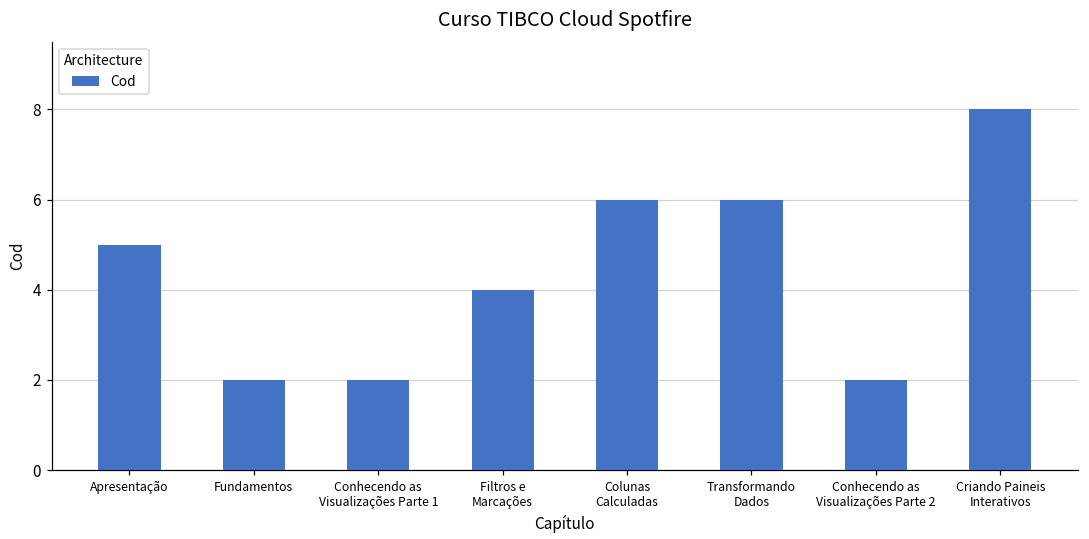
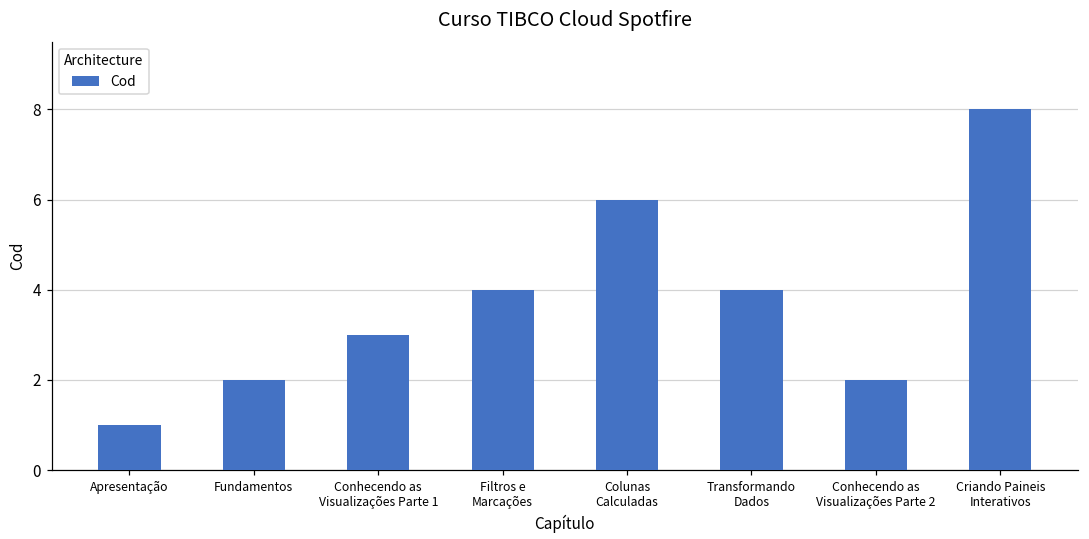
Apresentação: 5 -> 1
Conhecendo as Visualizações Parte 1: 2 -> 3
Transformando Dados: 6 -> 4
